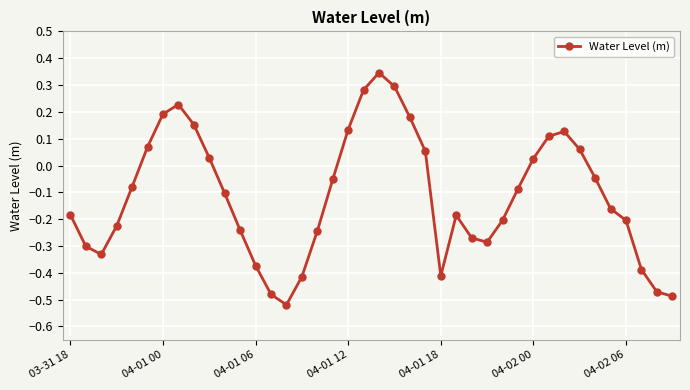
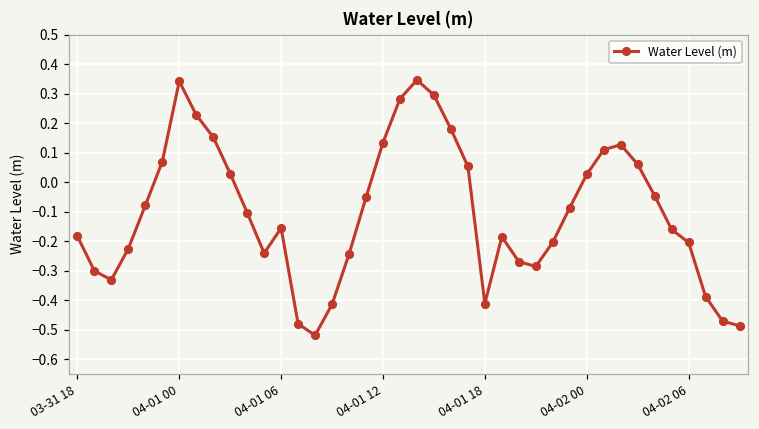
04-01 00: 0.19 -> 0.34
04-01 06: -0.37 -> -0.16
